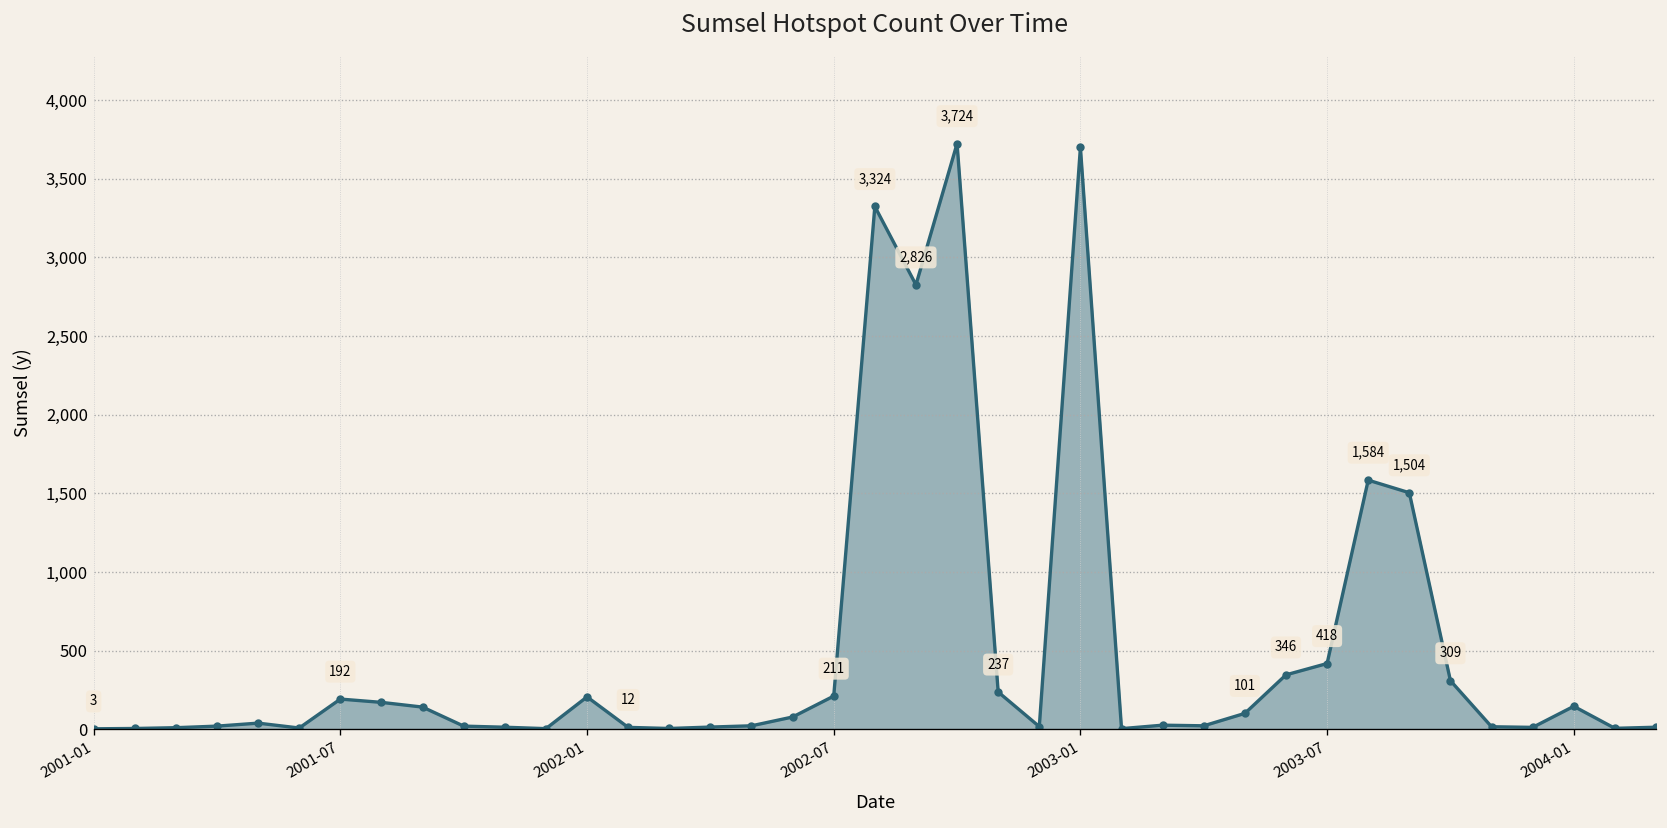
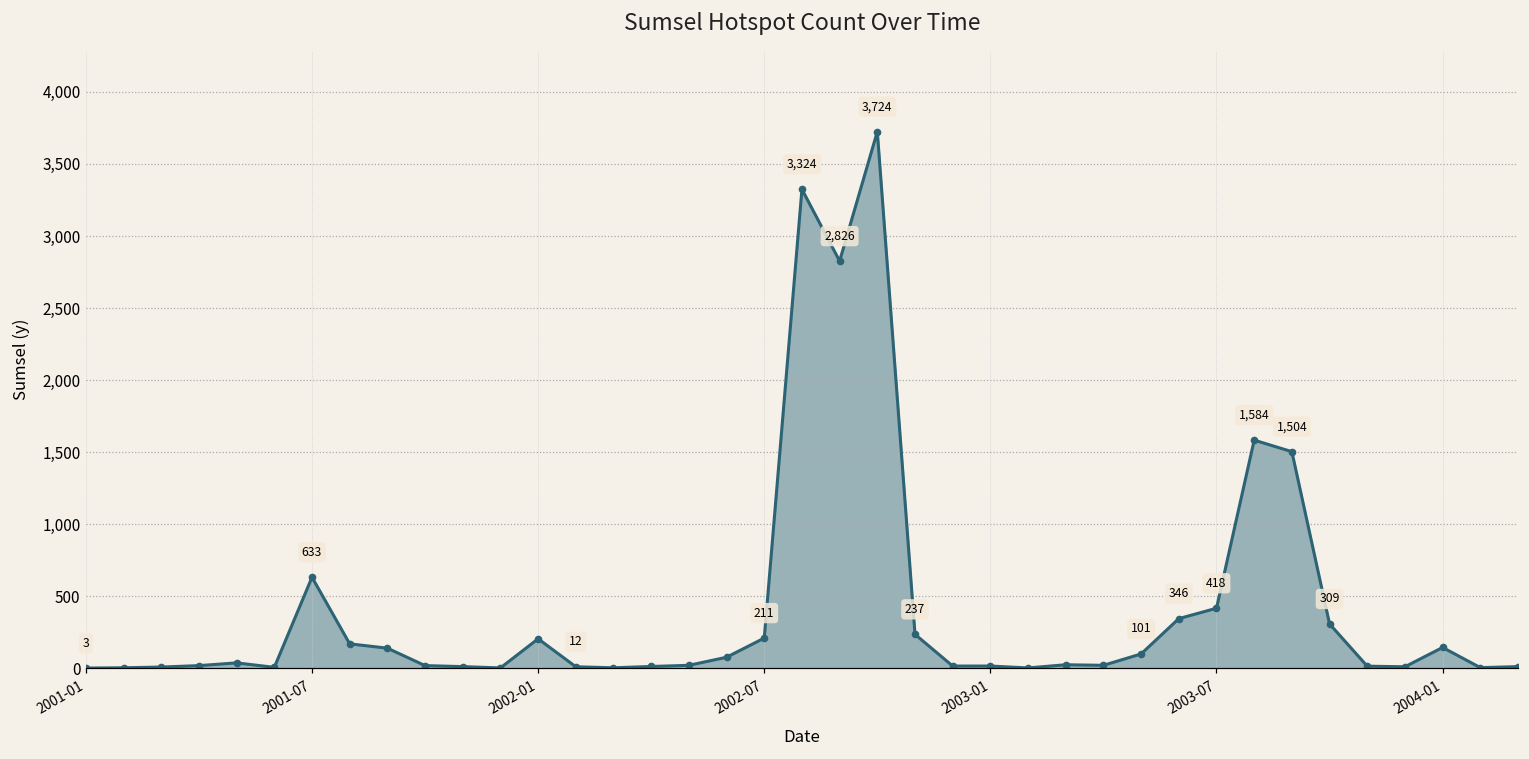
2001-07: 192 -> 633
2003-01: 3,700 -> 20
